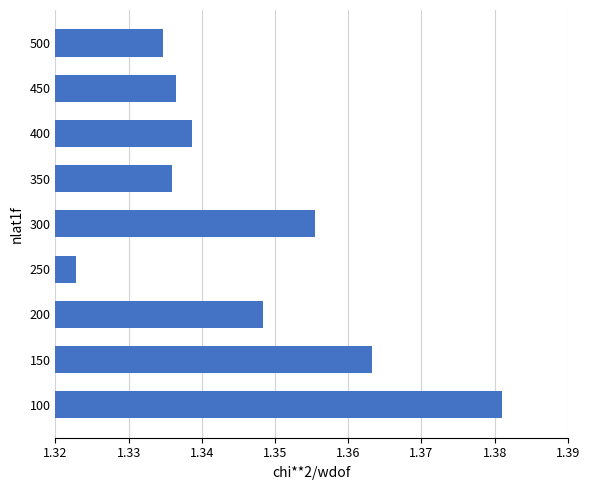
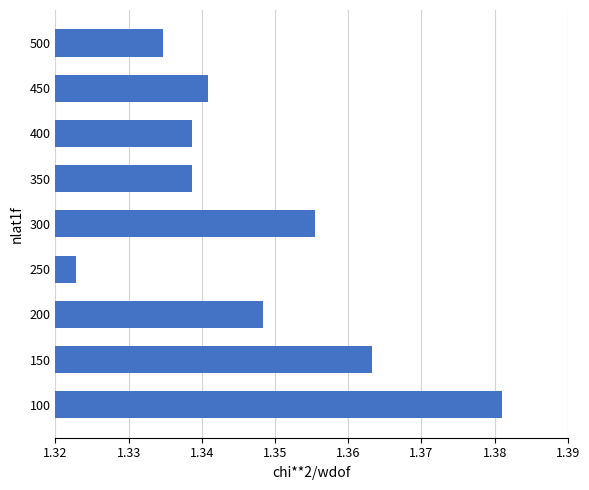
450: 1.336 -> 1.341
350: 1.336 -> 1.339
